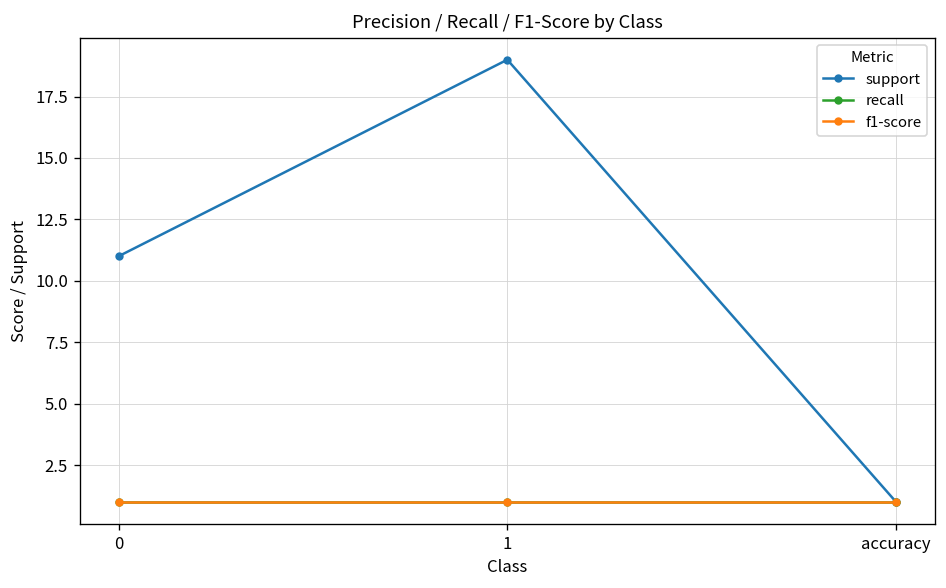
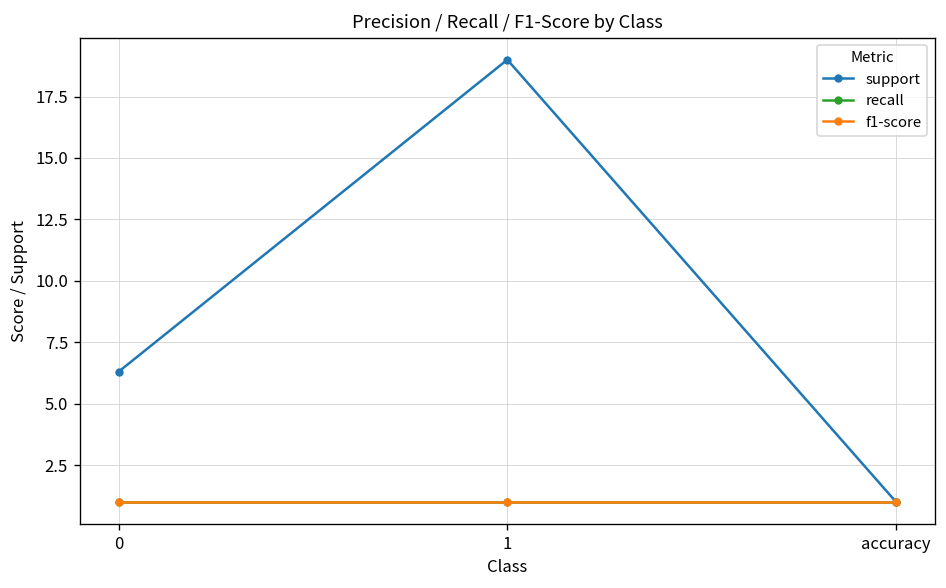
support, 0: 11.0 -> 6.3
